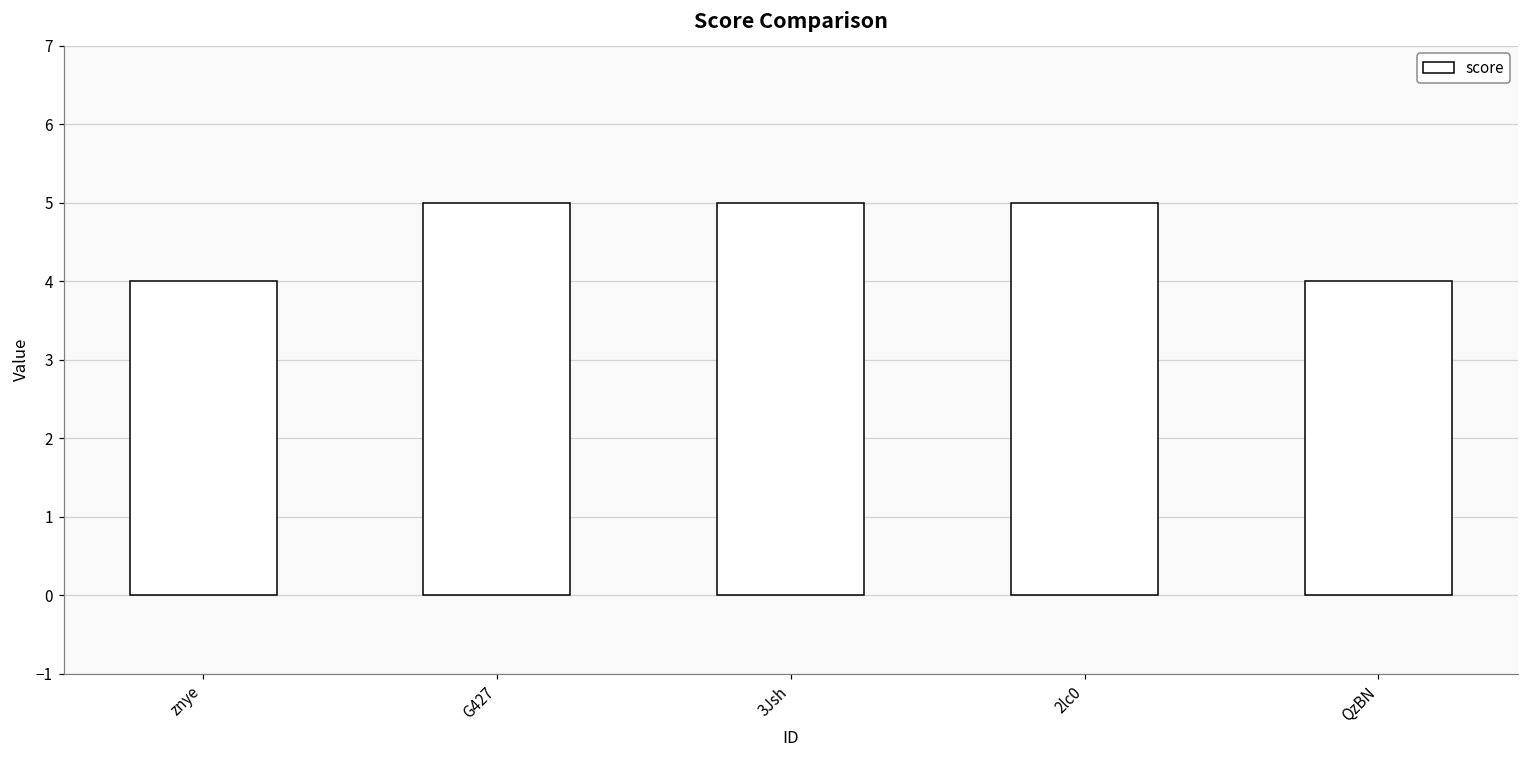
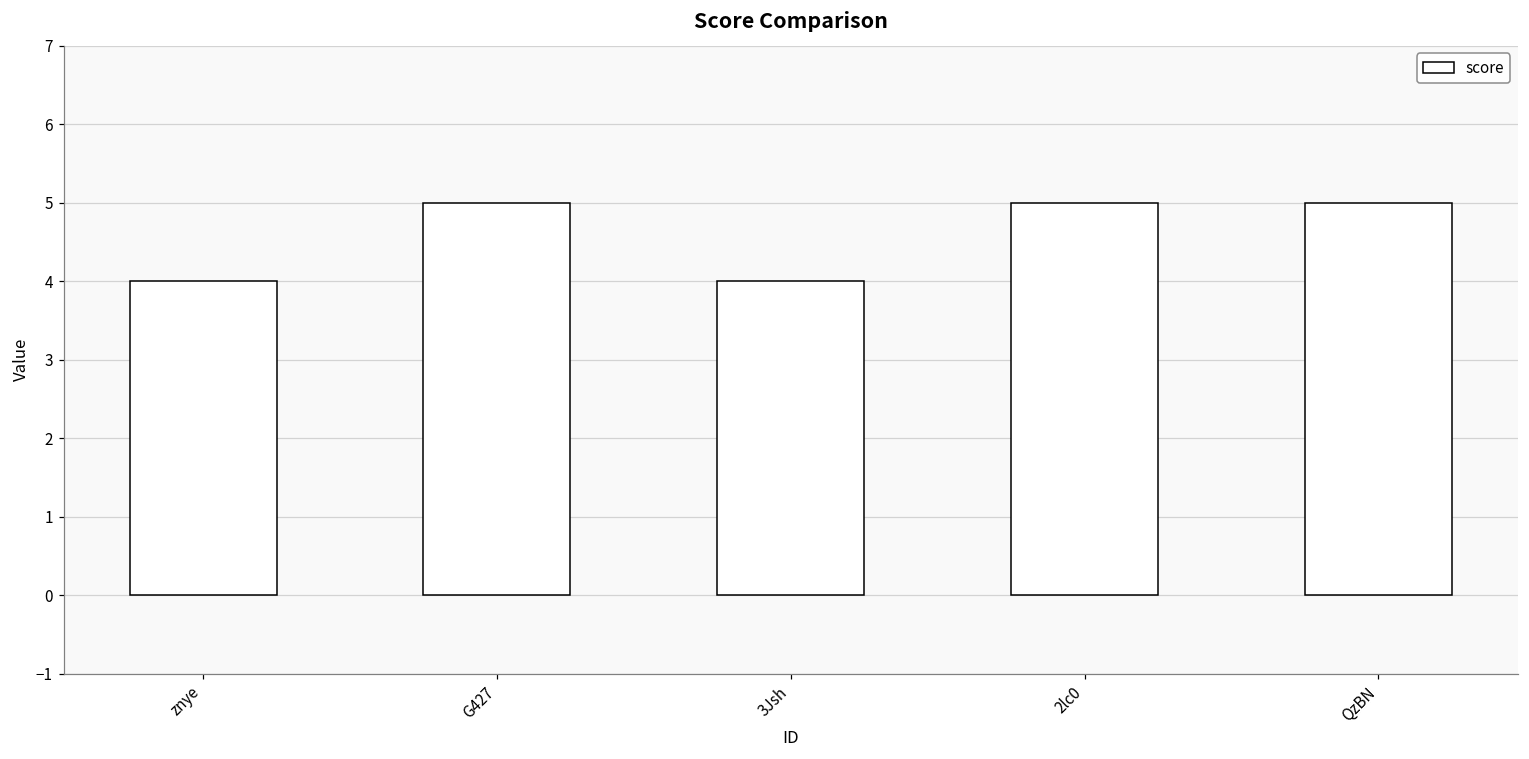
3Jsh: 5 -> 4
QzBN: 4 -> 5
